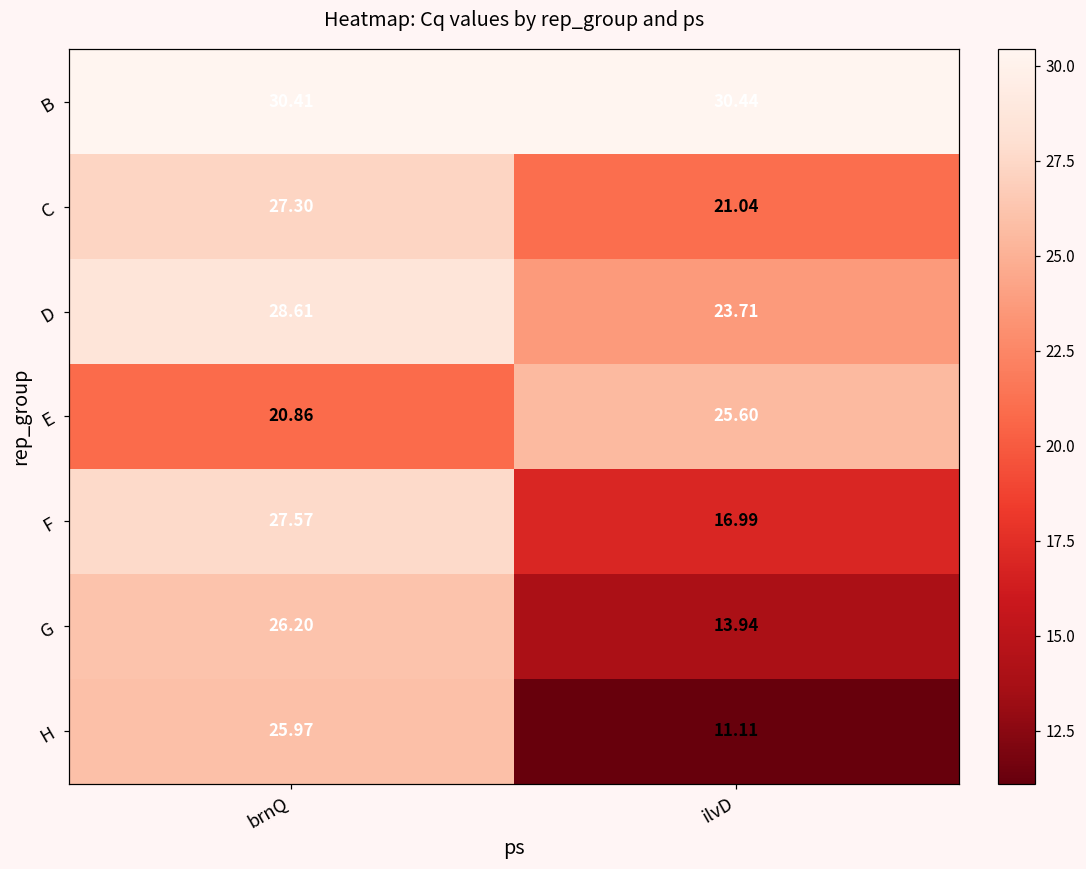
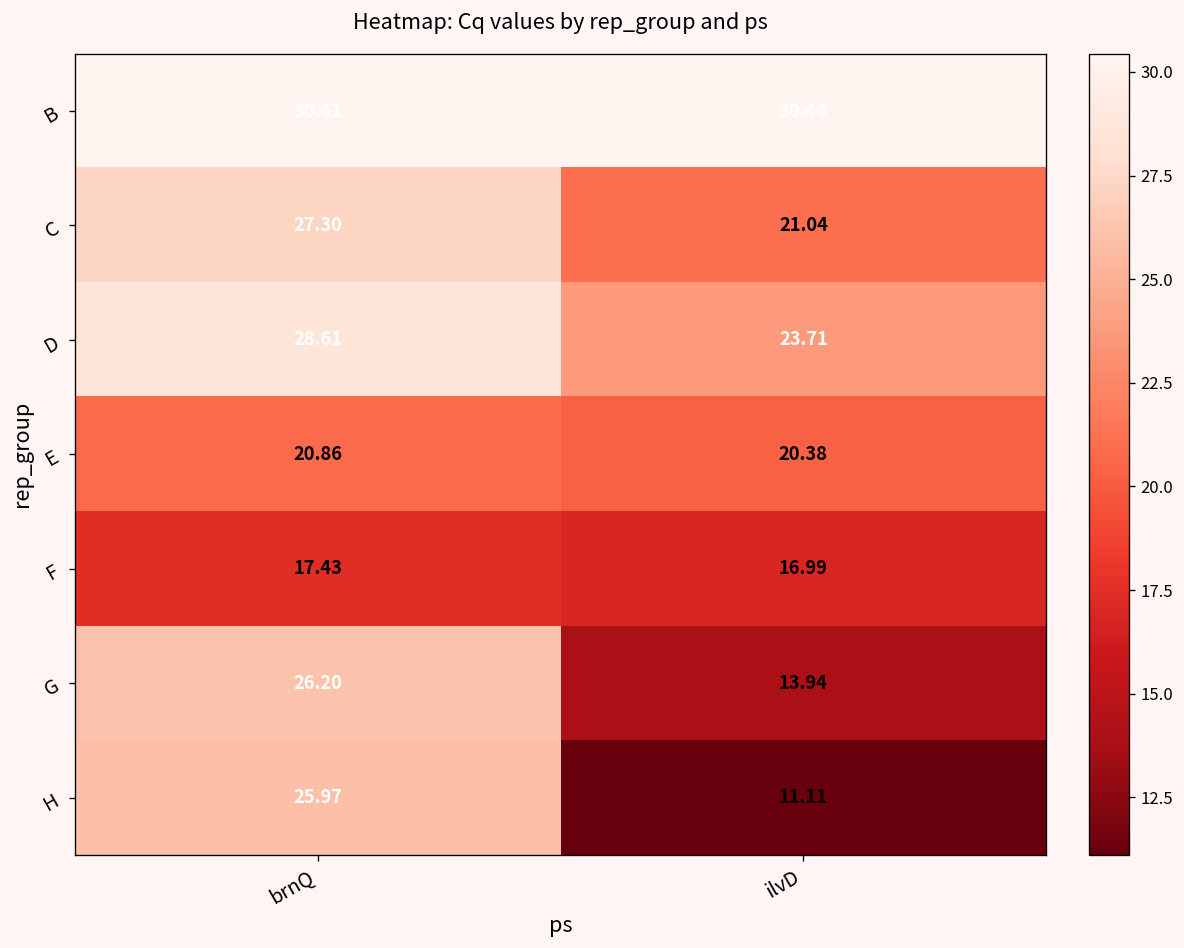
E, ilvD: 25.60 -> 20.38
F, brnQ: 27.57 -> 17.43
